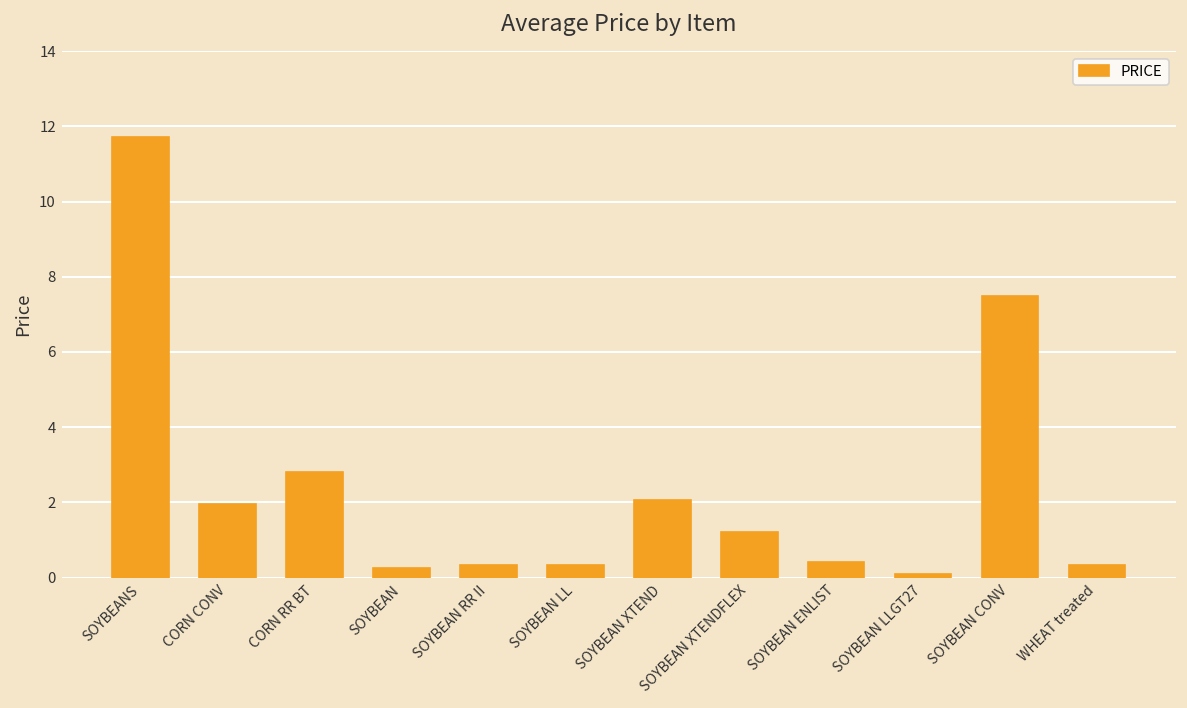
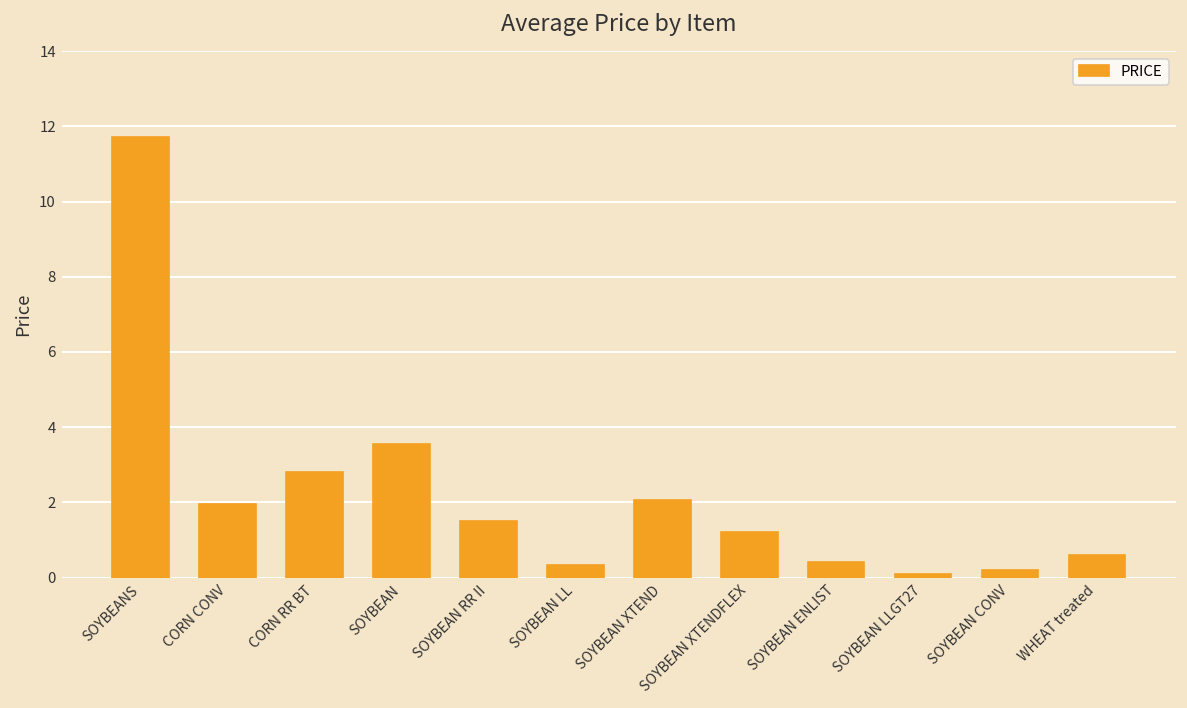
SOYBEAN: 0.3 -> 3.6
SOYBEAN RR II: 0.3 -> 1.5
SOYBEAN CONV: 7.5 -> 0.2
WHEAT treated: 0.3 -> 0.6
